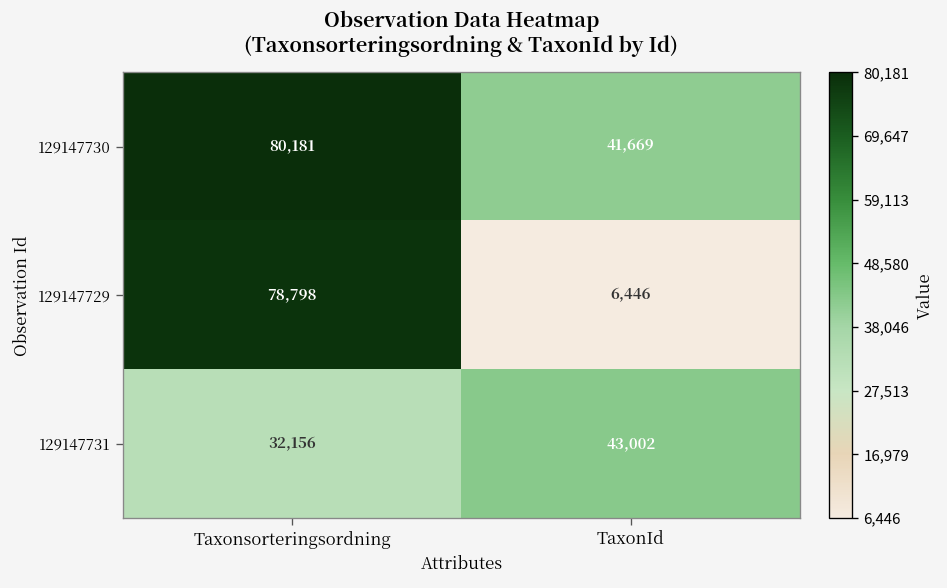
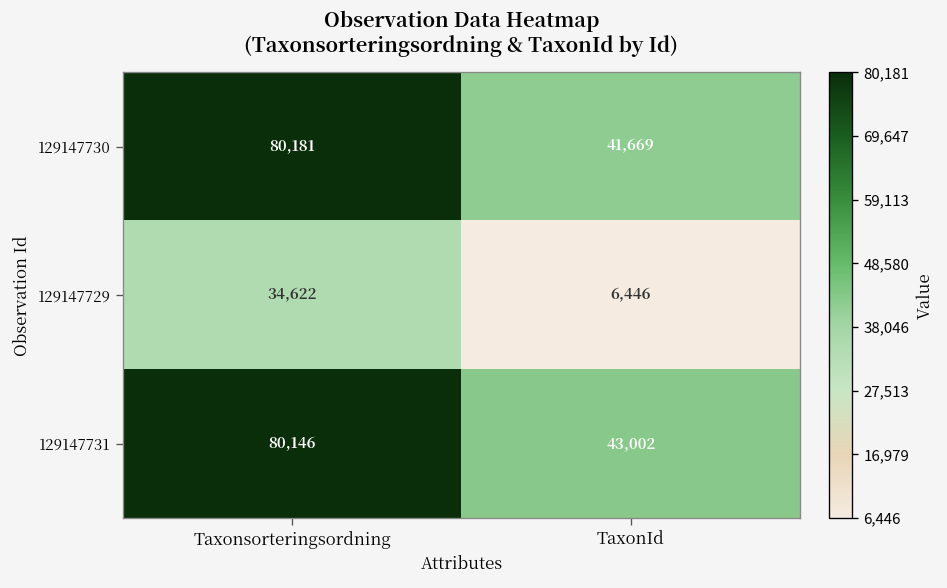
129147729, Taxonsorteringsordning: 78,798 -> 34,622
129147731, Taxonsorteringsordning: 32,156 -> 80,146
